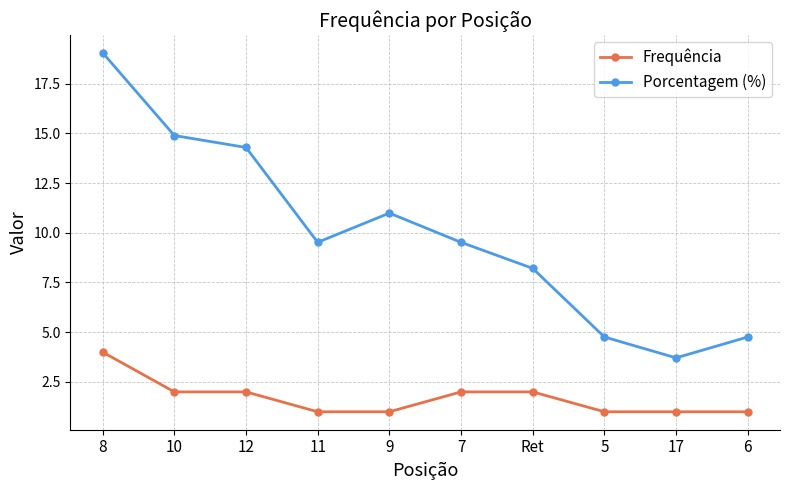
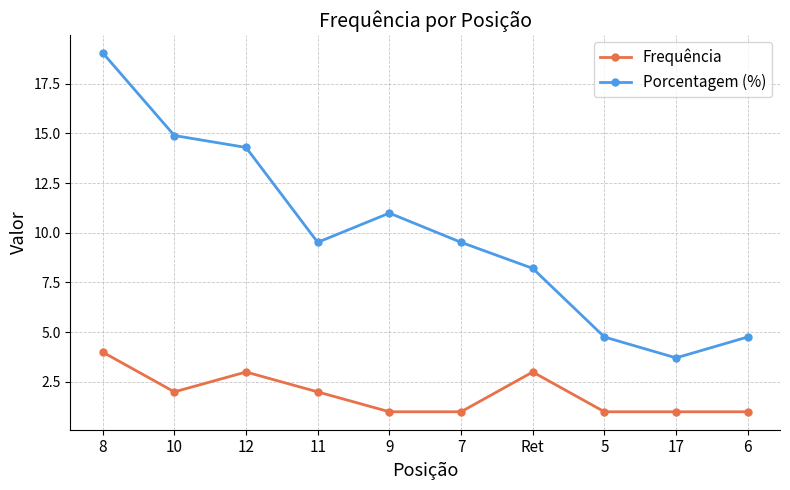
Frequência, 12: 2 -> 3
Frequência, 11: 1 -> 2
Frequência, 7: 2 -> 1
Frequência, Ret: 2 -> 3
